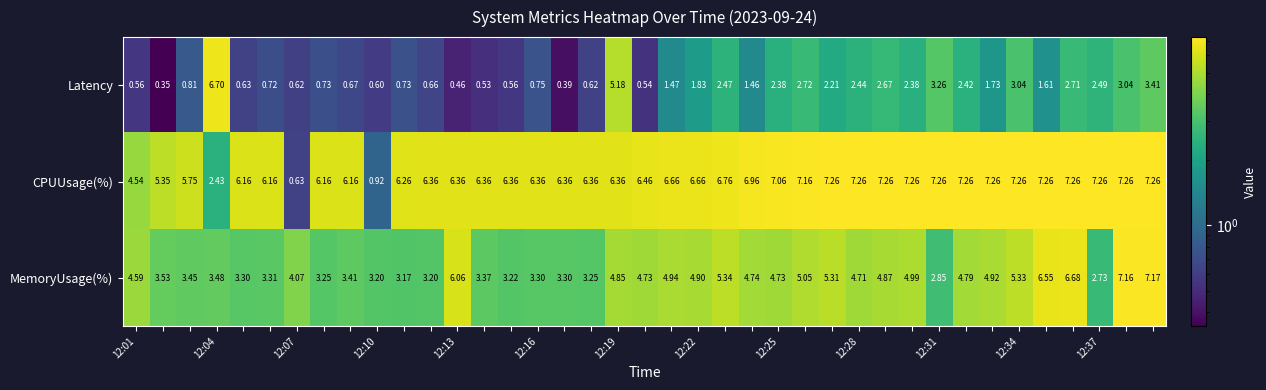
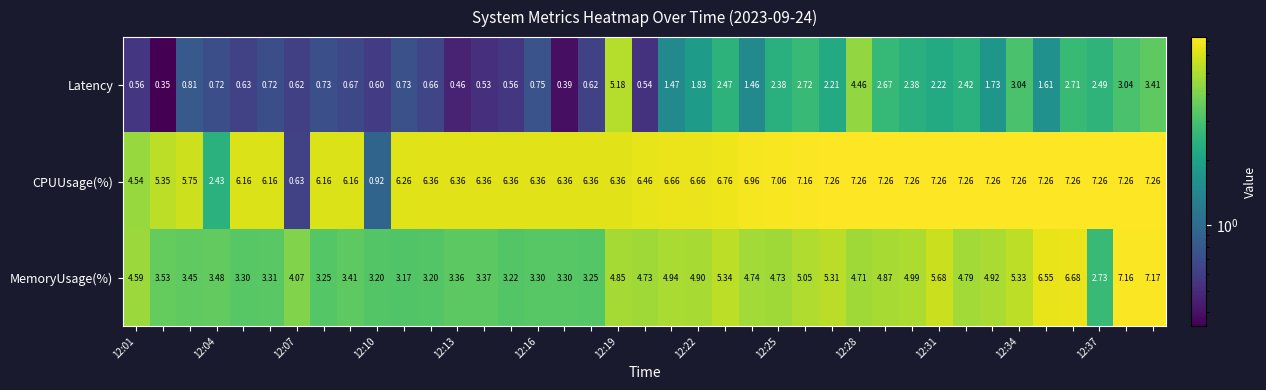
Latency, 12:04: 6.70 -> 0.72
Latency, 12:28: 2.44 -> 4.46
Latency, 12:31: 3.26 -> 2.22
MemoryUsage(%), 12:13: 6.06 -> 3.36
MemoryUsage(%), 12:31: 2.85 -> 5.68
